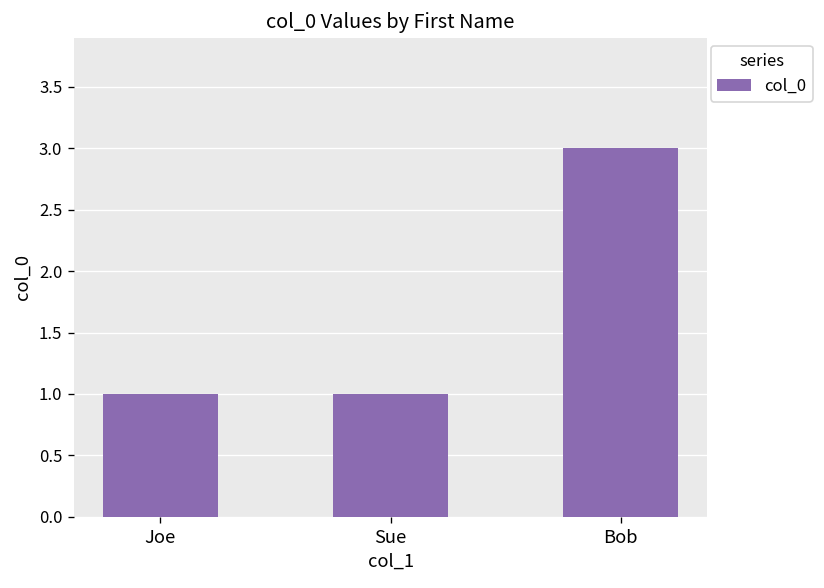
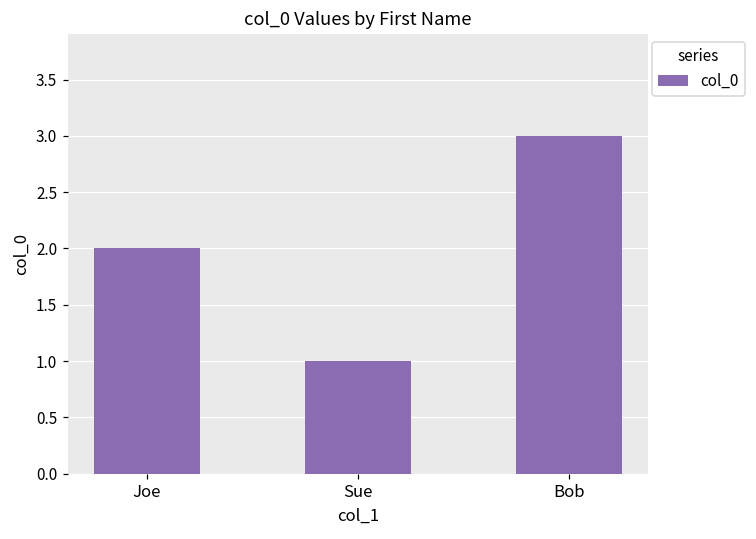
Joe: 1 -> 2
